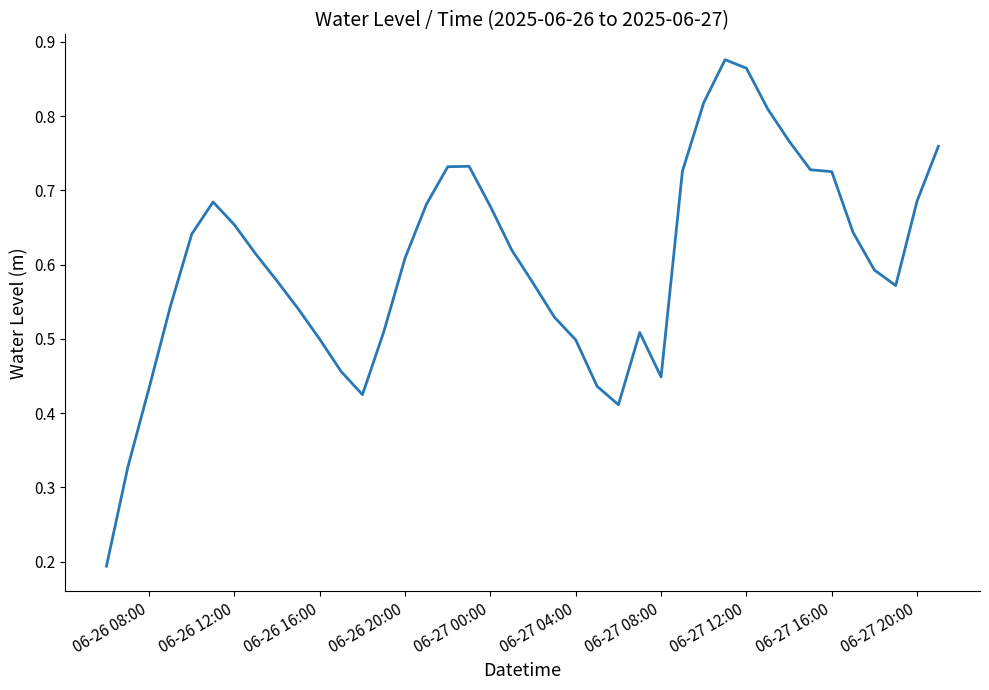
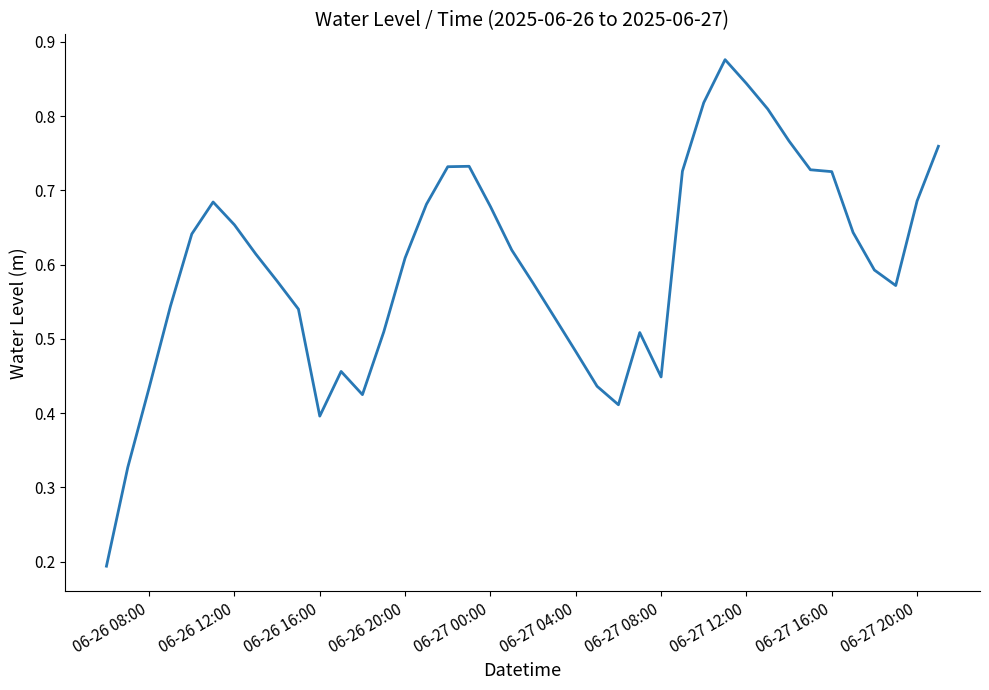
06-26 16:00: 0.50 -> 0.40
06-27 04:00: 0.50 -> 0.48
06-27 12:00: 0.86 -> 0.84
